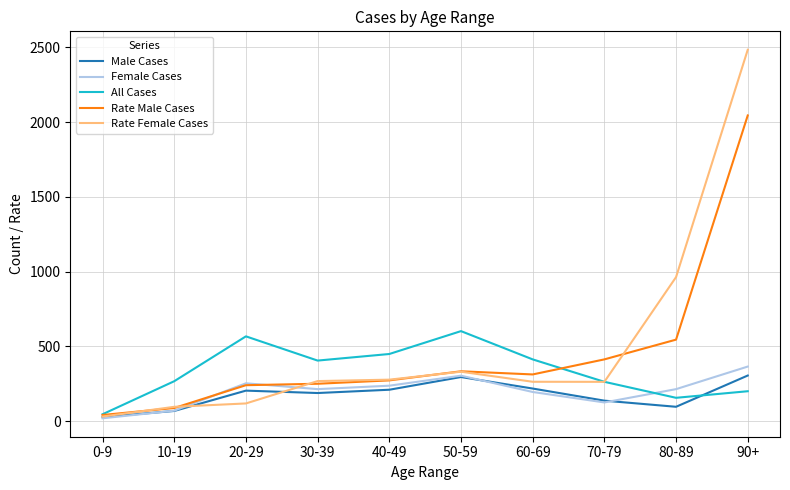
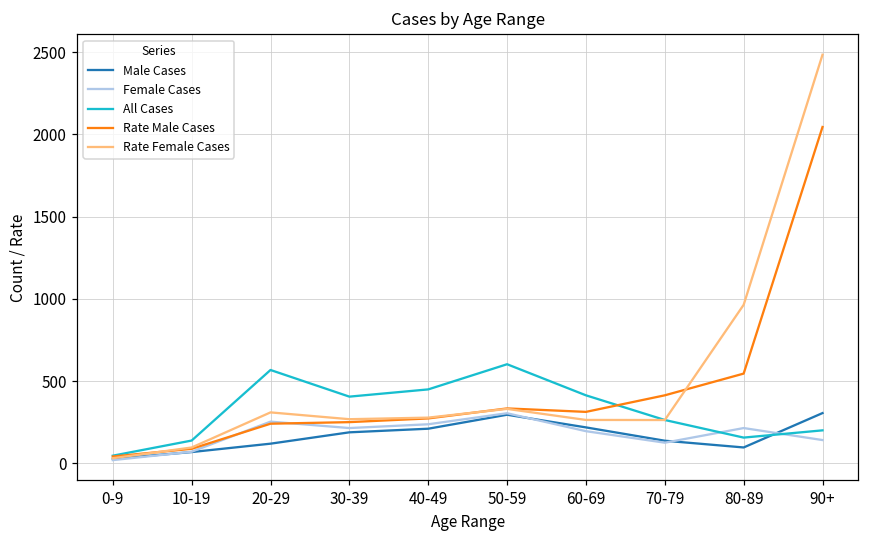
All Cases, 10-19: 270 -> 140
Male Cases, 20-29: 200 -> 120
Rate Female Cases, 20-29: 120 -> 310
Female Cases, 90+: 370 -> 140
